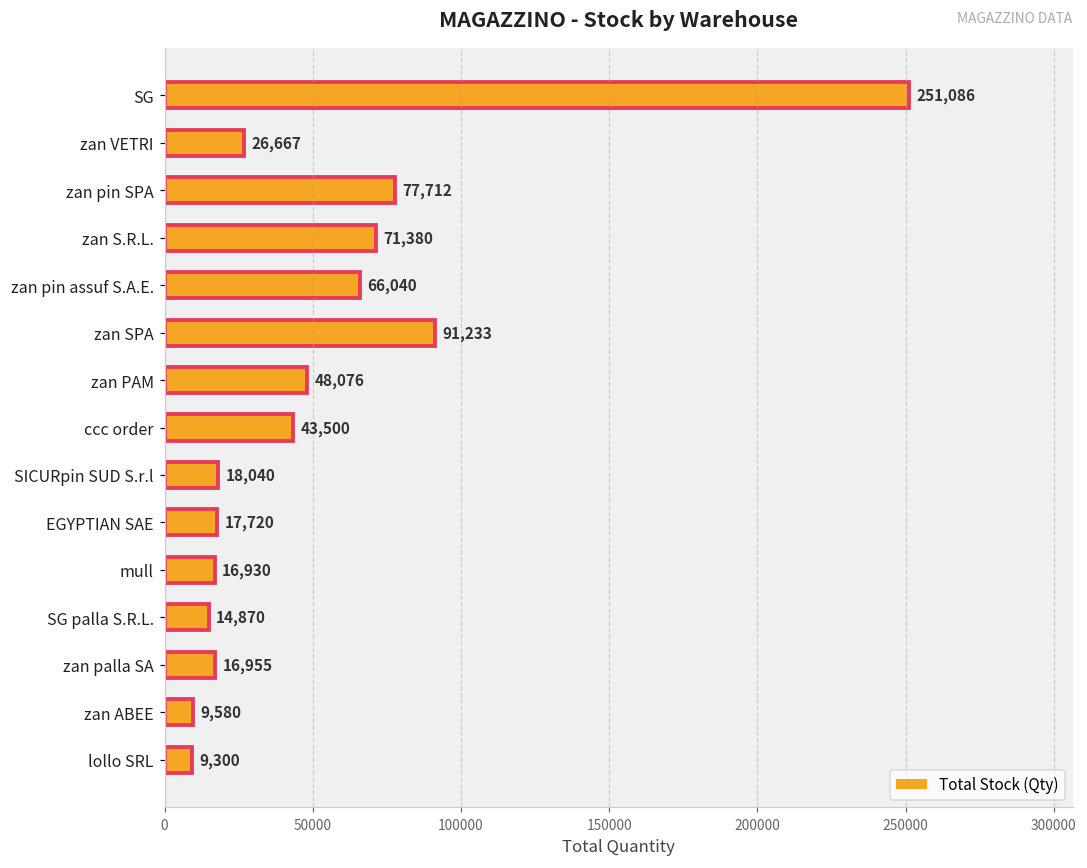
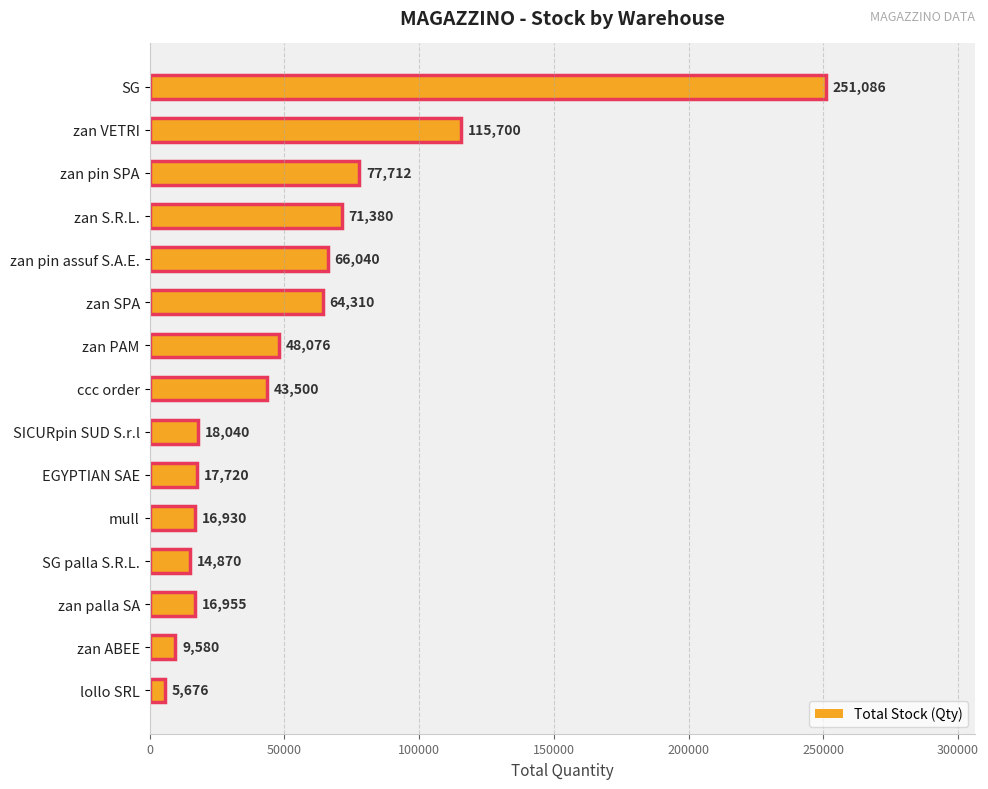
zan VETRI: 26,667 -> 115,700
zan SPA: 91,233 -> 64,310
lollo SRL: 9,300 -> 5,676
